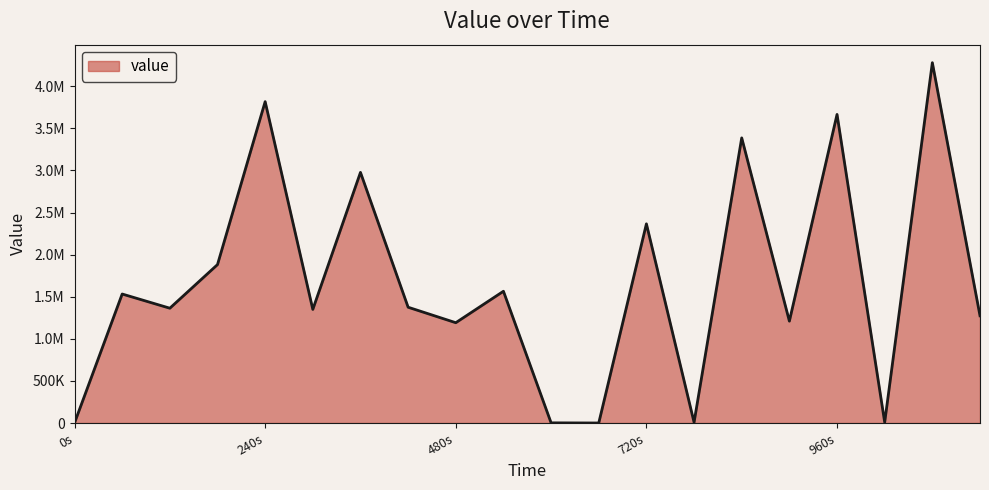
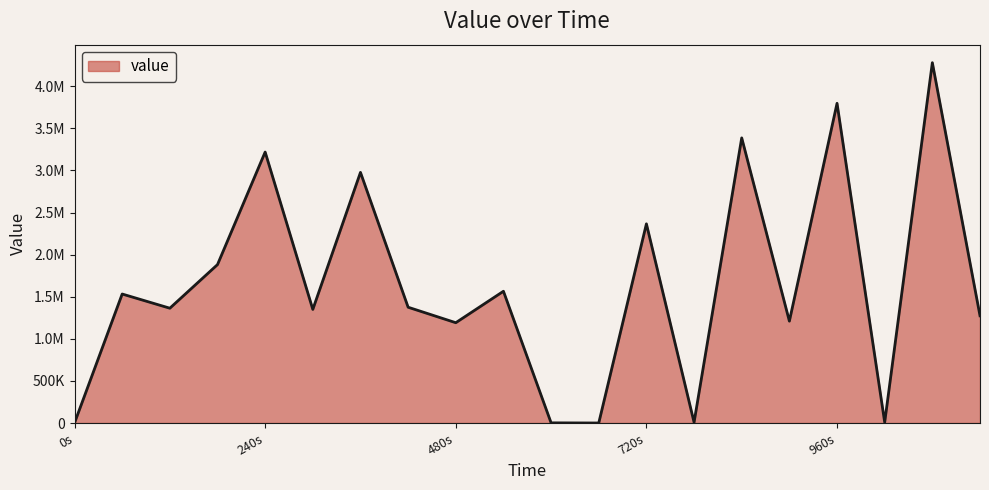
240s: 3800000 -> 3200000
960s: 3700000 -> 3800000
